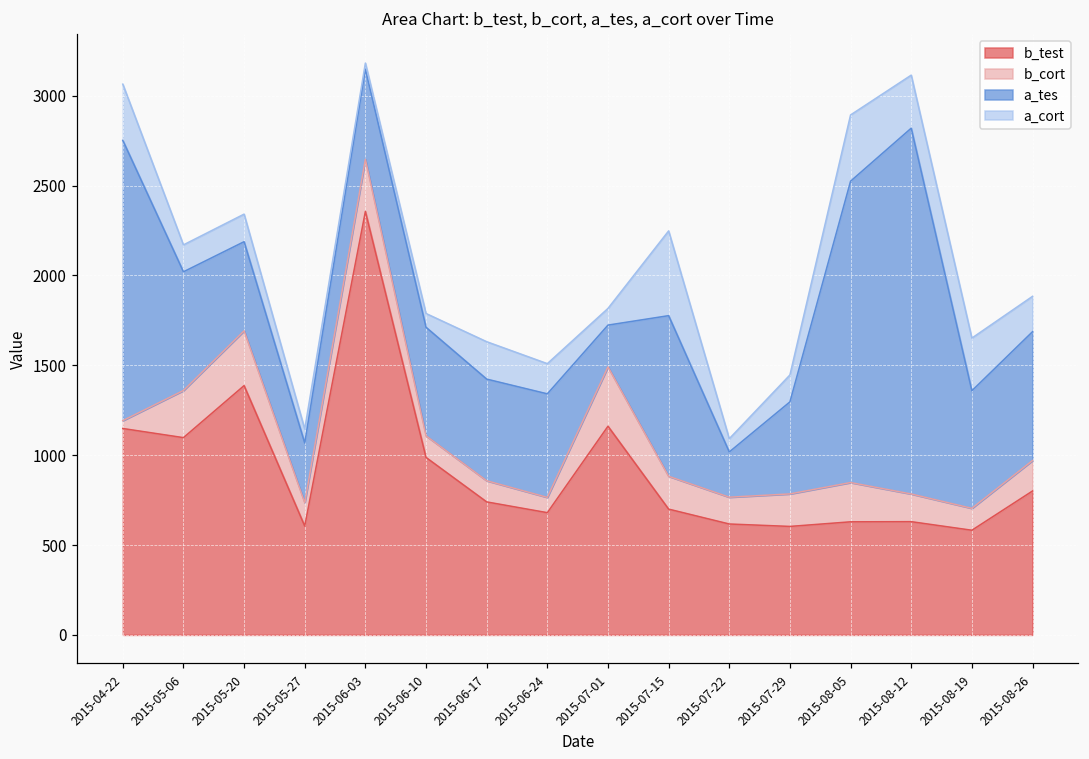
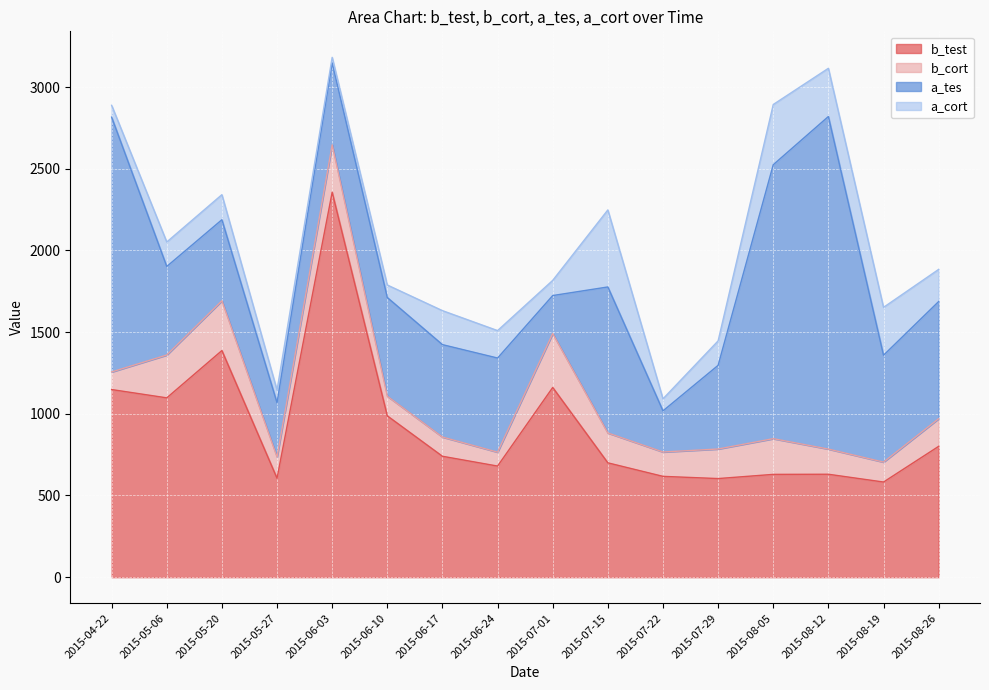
b_cort, 2015-04-22: 40 -> 110
a_cort, 2015-04-22: 310 -> 70
a_tes, 2015-05-06: 660 -> 540
